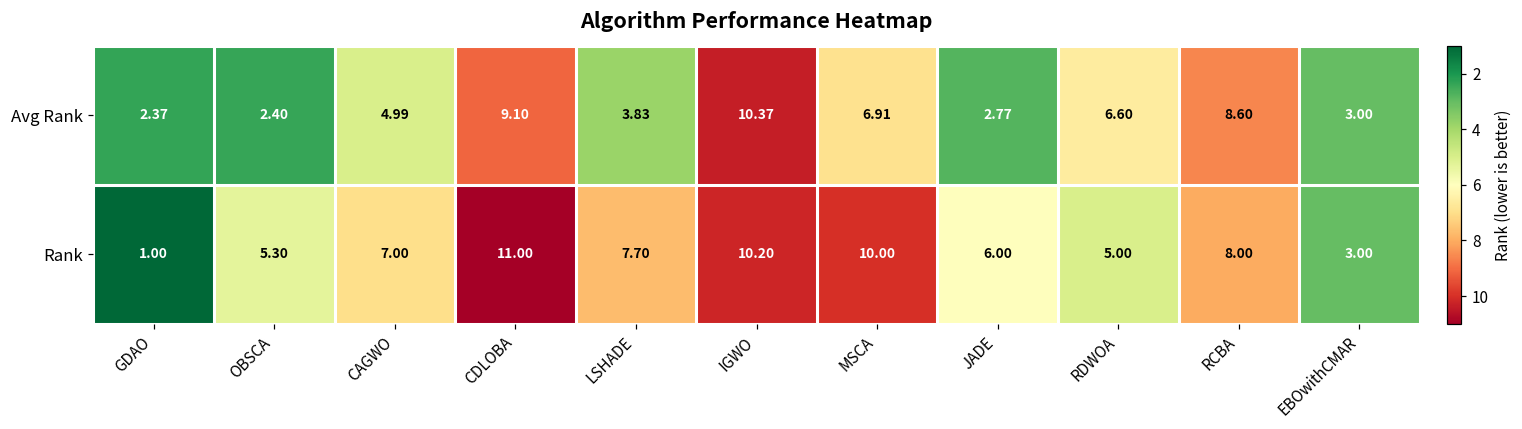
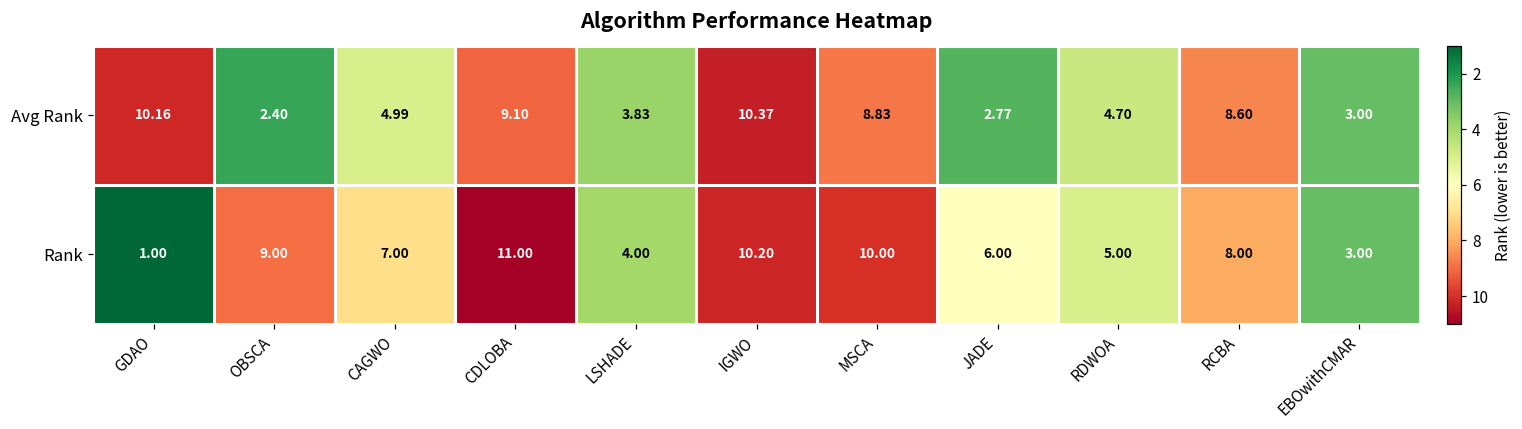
Avg Rank, GDAO: 2.37 -> 10.16
Avg Rank, MSCA: 6.91 -> 8.83
Avg Rank, RDWOA: 6.60 -> 4.70
Rank, OBSCA: 5.30 -> 9.00
Rank, LSHADE: 7.70 -> 4.00
